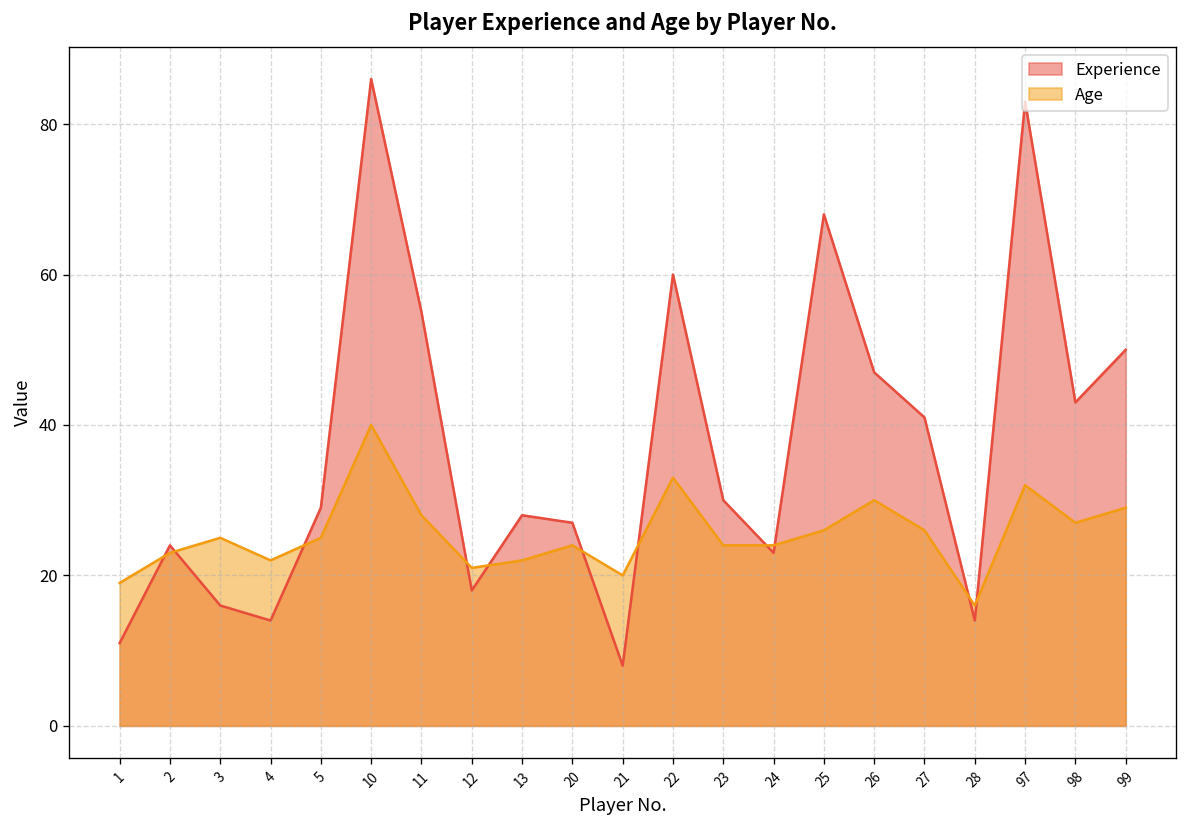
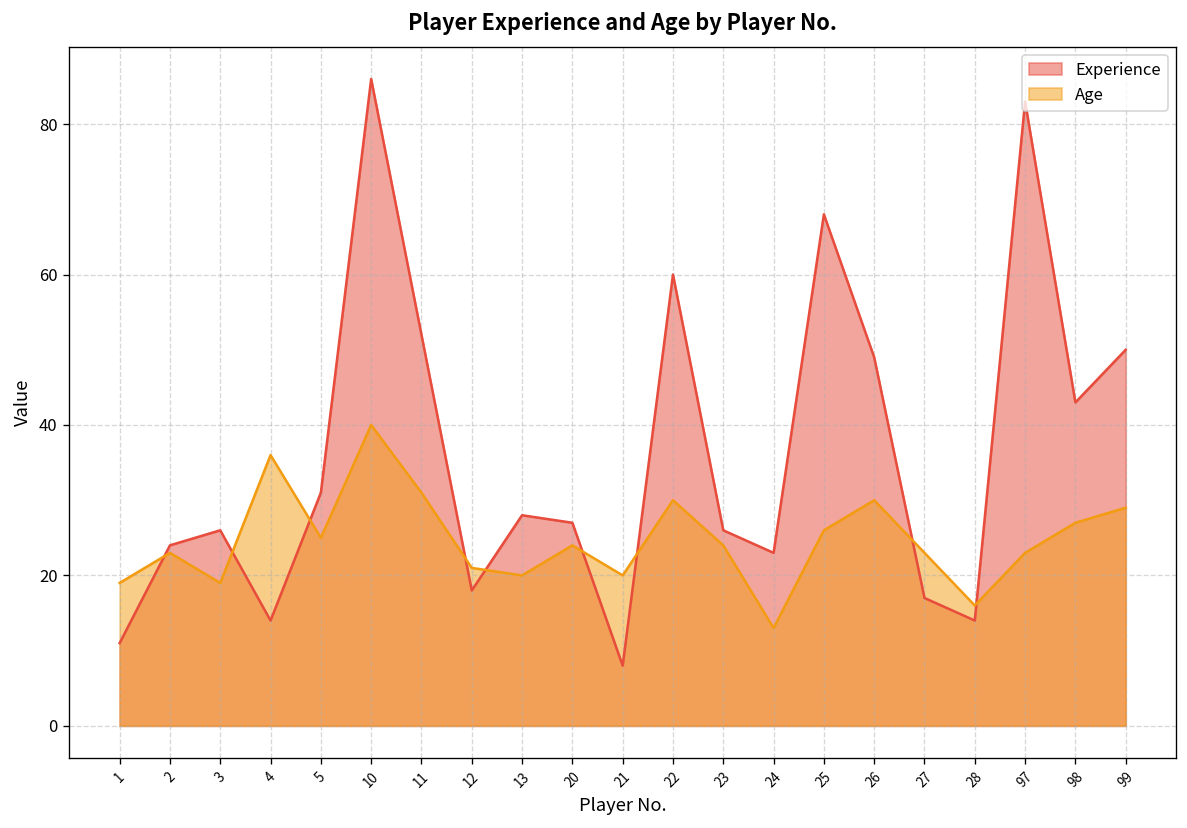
Experience, 3: 16 -> 26
Age, 3: 25 -> 19
Age, 4: 22 -> 36
Experience, 5: 29 -> 31
Experience, 11: 55 -> 52
Age, 11: 28 -> 31
Age, 13: 22 -> 20
Age, 22: 33 -> 30
Experience, 23: 30 -> 26
Age, 24: 24 -> 13
Experience, 26: 47 -> 49
Experience, 27: 41 -> 17
Age, 27: 26 -> 23
Age, 97: 32 -> 23
